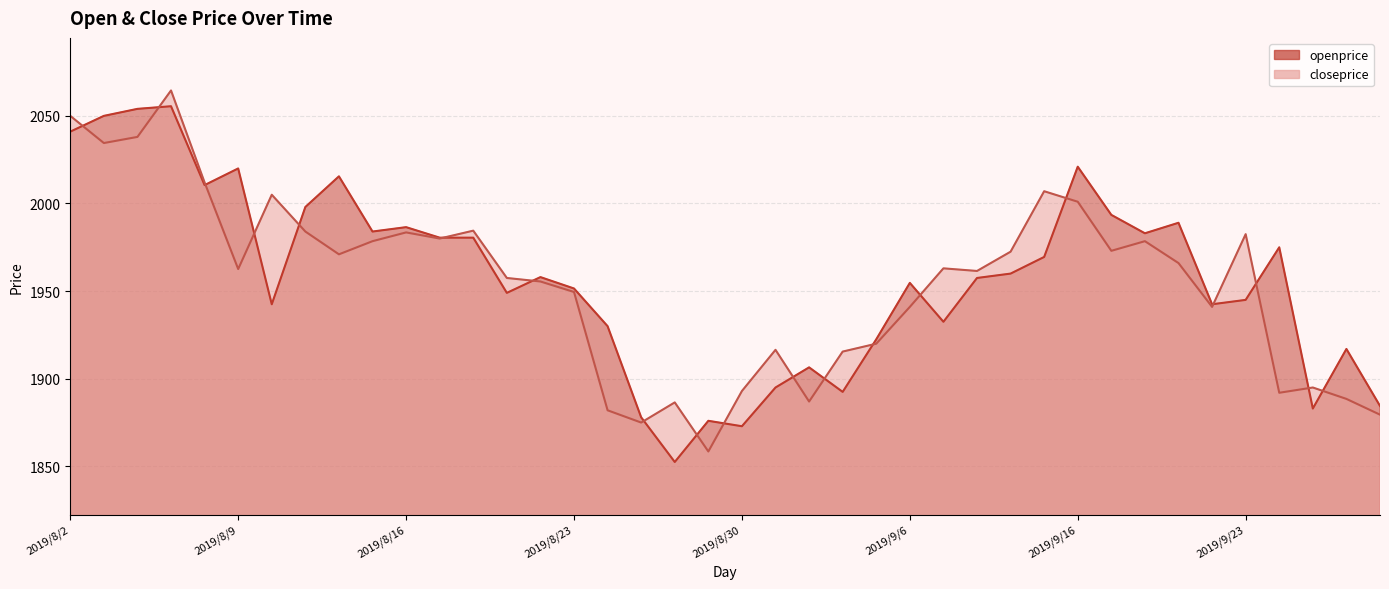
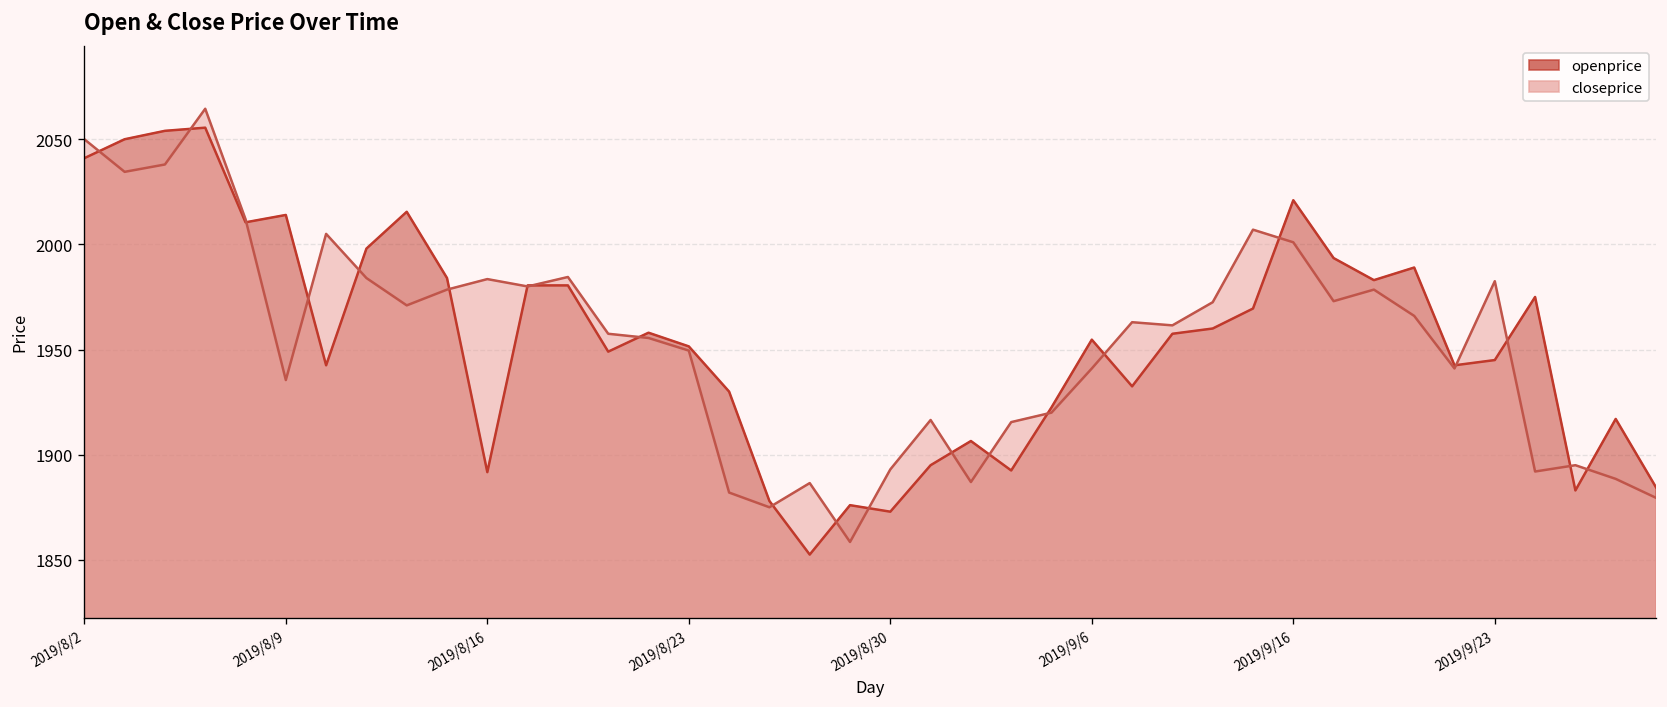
openprice, 2019/8/9: 2020 -> 2014
closeprice, 2019/8/9: 1963 -> 1936
openprice, 2019/8/16: 1987 -> 1892
